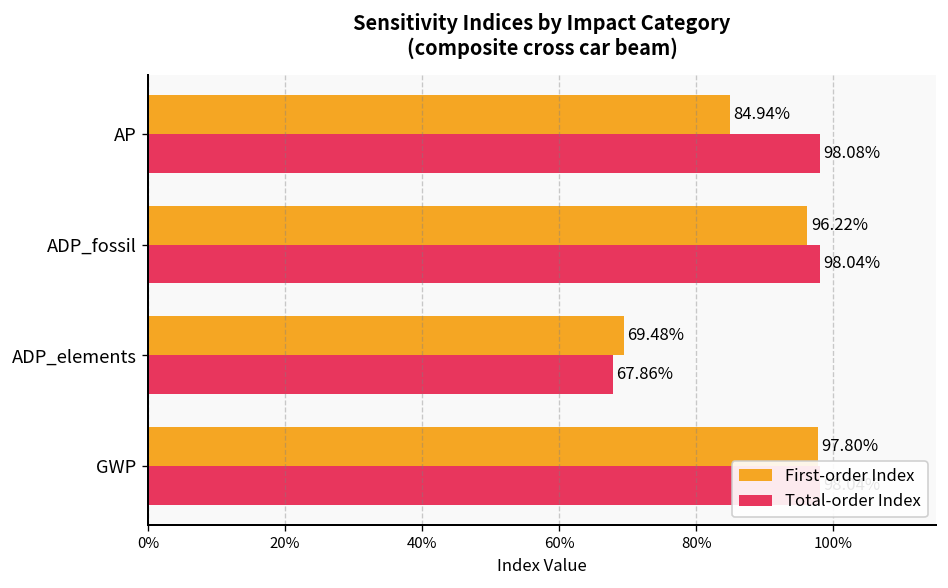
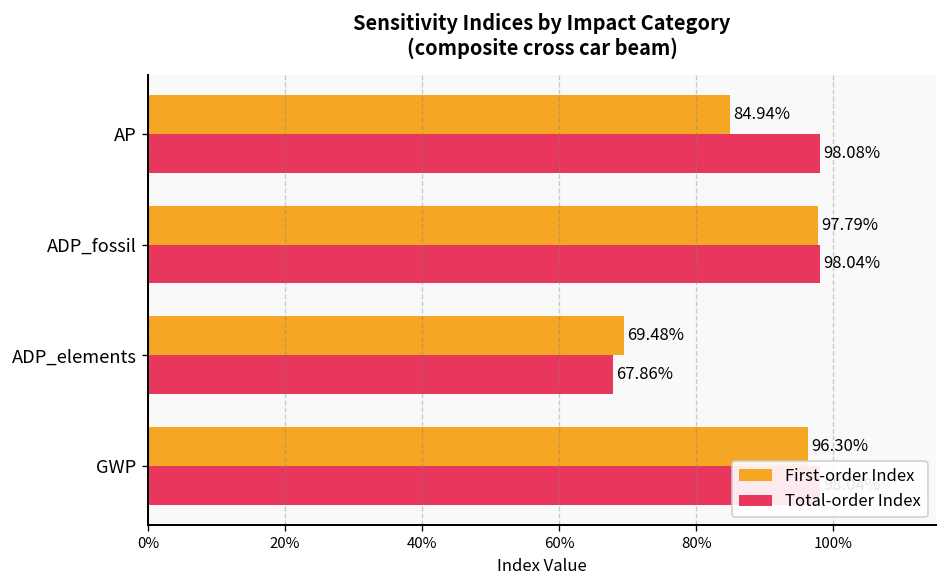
First-order Index, ADP_fossil: 96.22% -> 97.79%
First-order Index, GWP: 97.80% -> 96.30%
